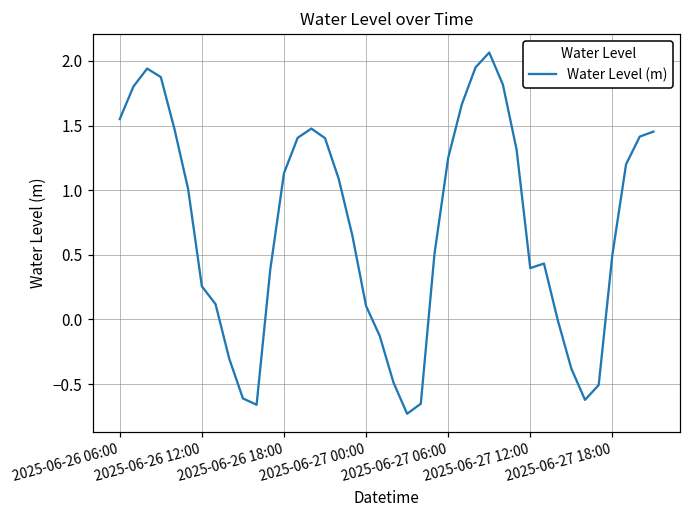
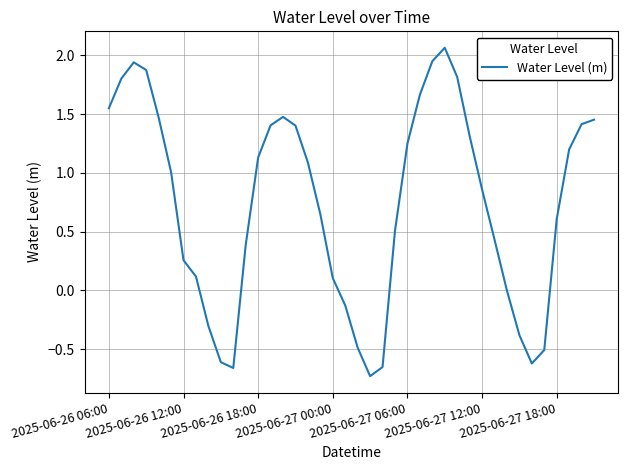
2025-06-27 12:00: 0.40 -> 0.86
2025-06-27 18:00: 0.50 -> 0.61
